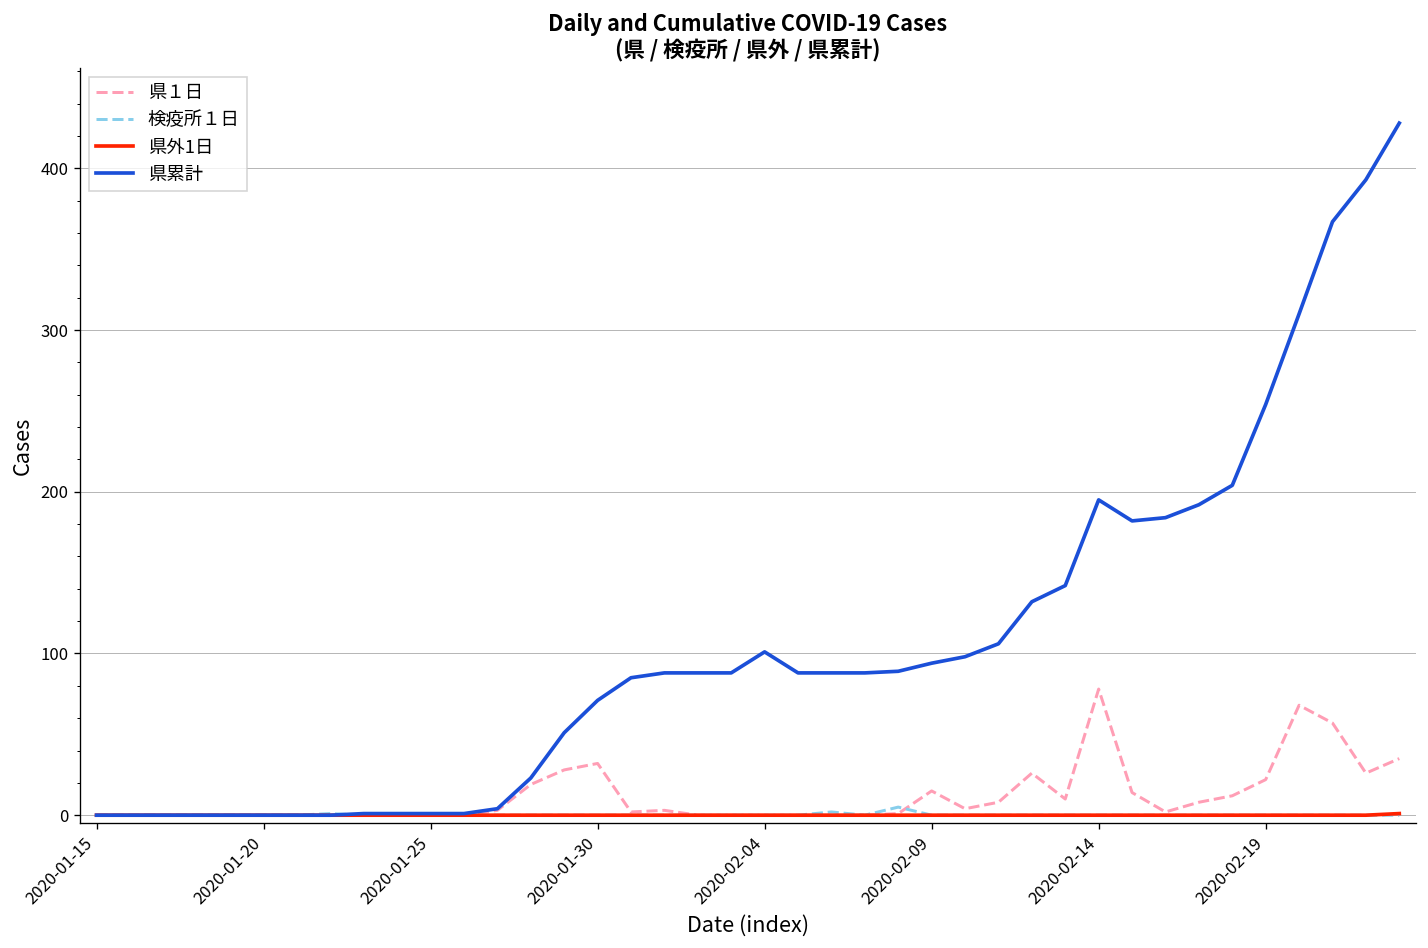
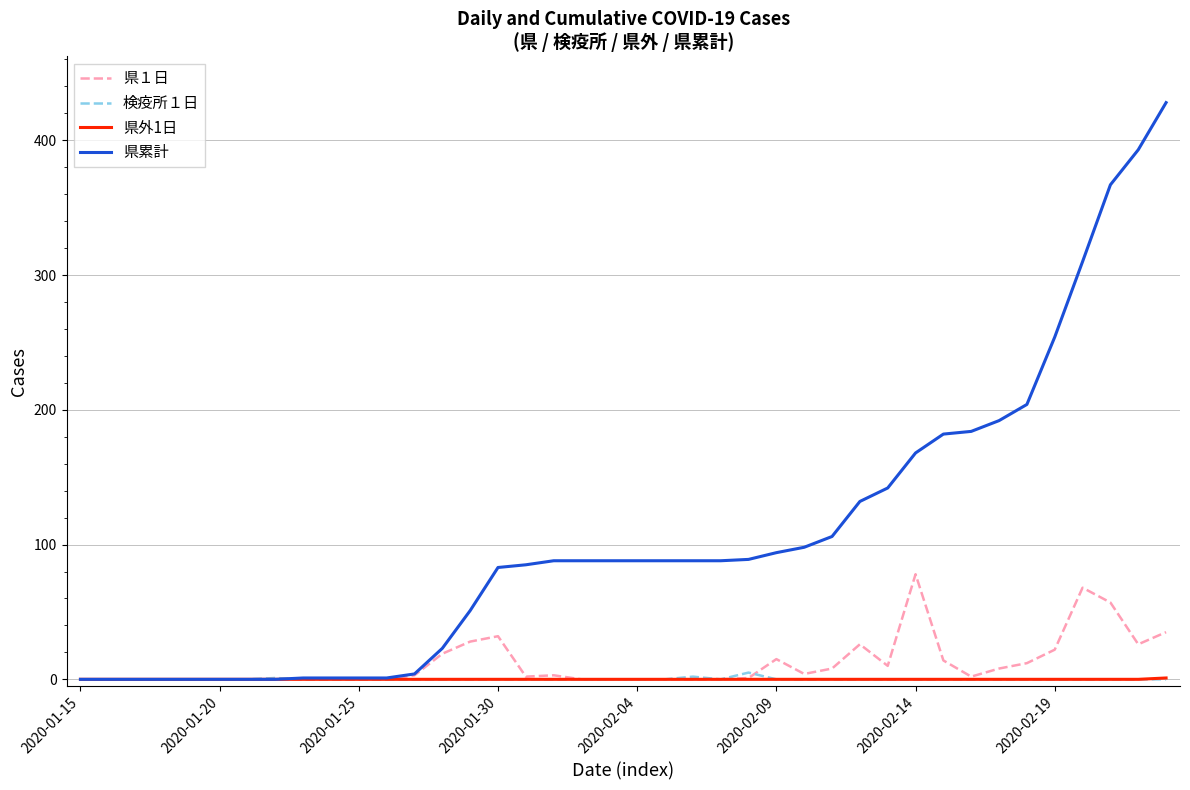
県累計, 2020-01-30: 71 -> 83
県累計, 2020-02-04: 101 -> 88
県累計, 2020-02-14: 195 -> 168
